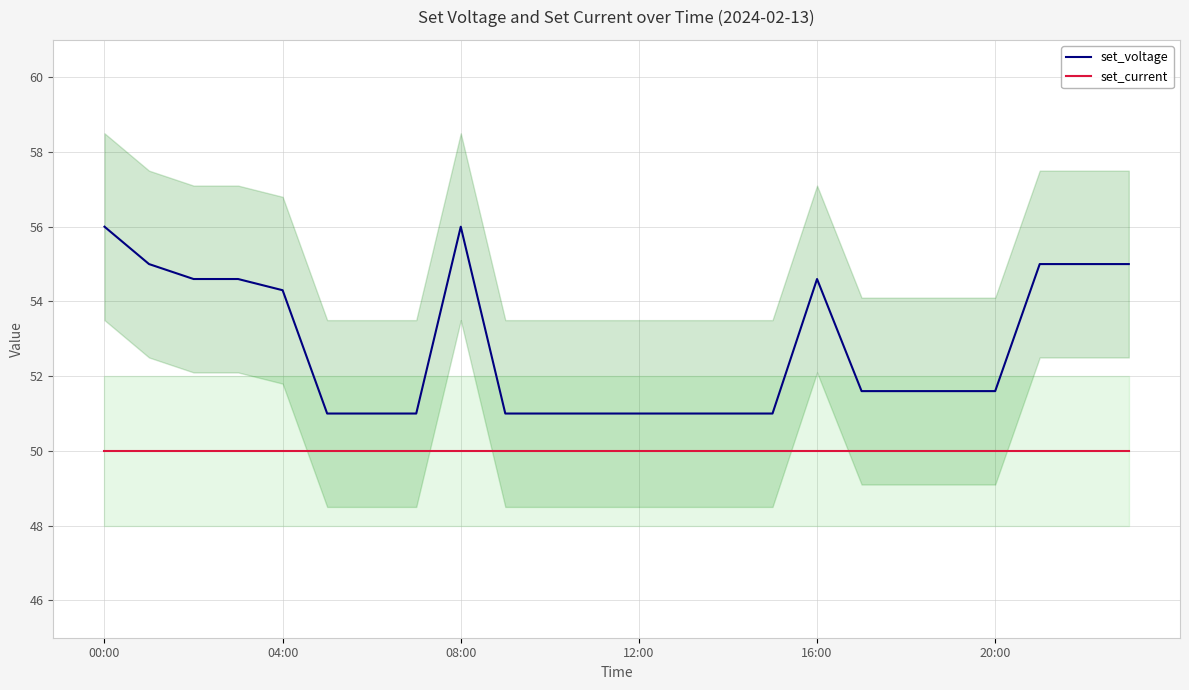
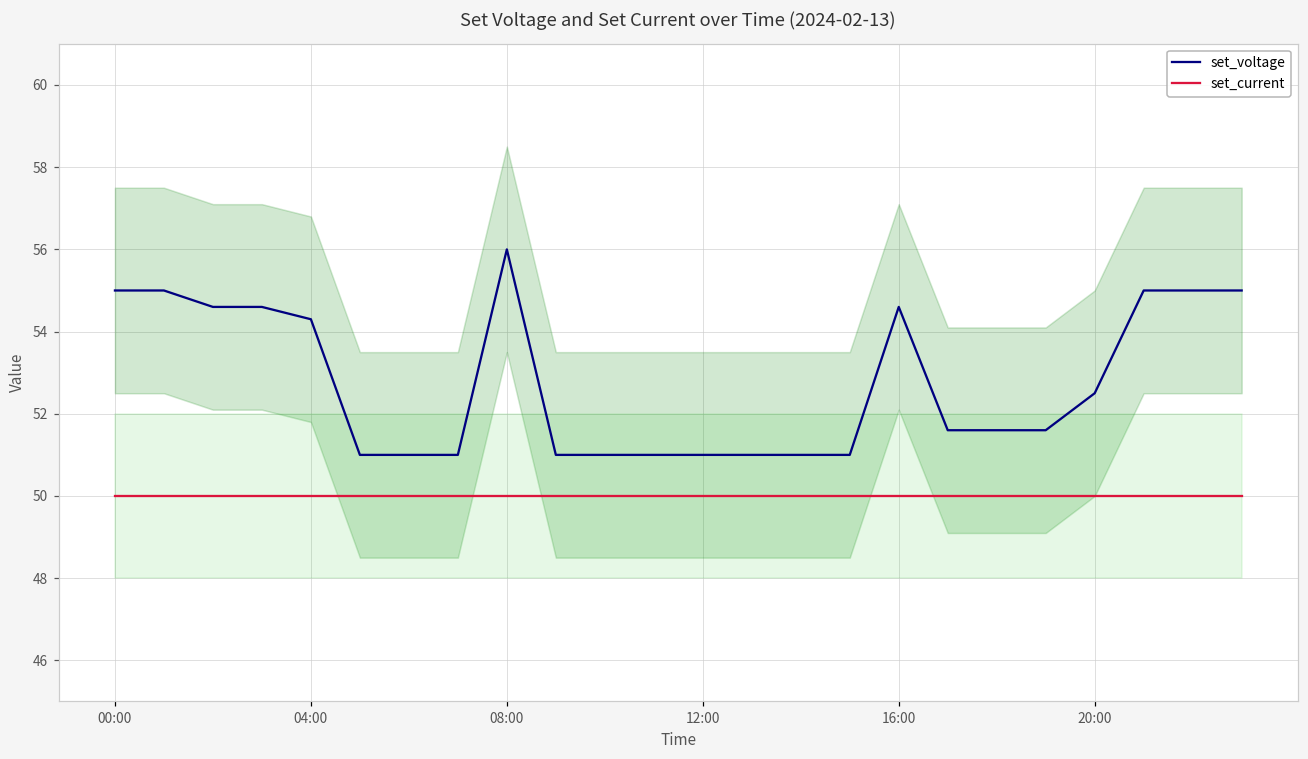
set_voltage, 00:00: 56 -> 55
set_voltage, 20:00: 51.6 -> 52.5
